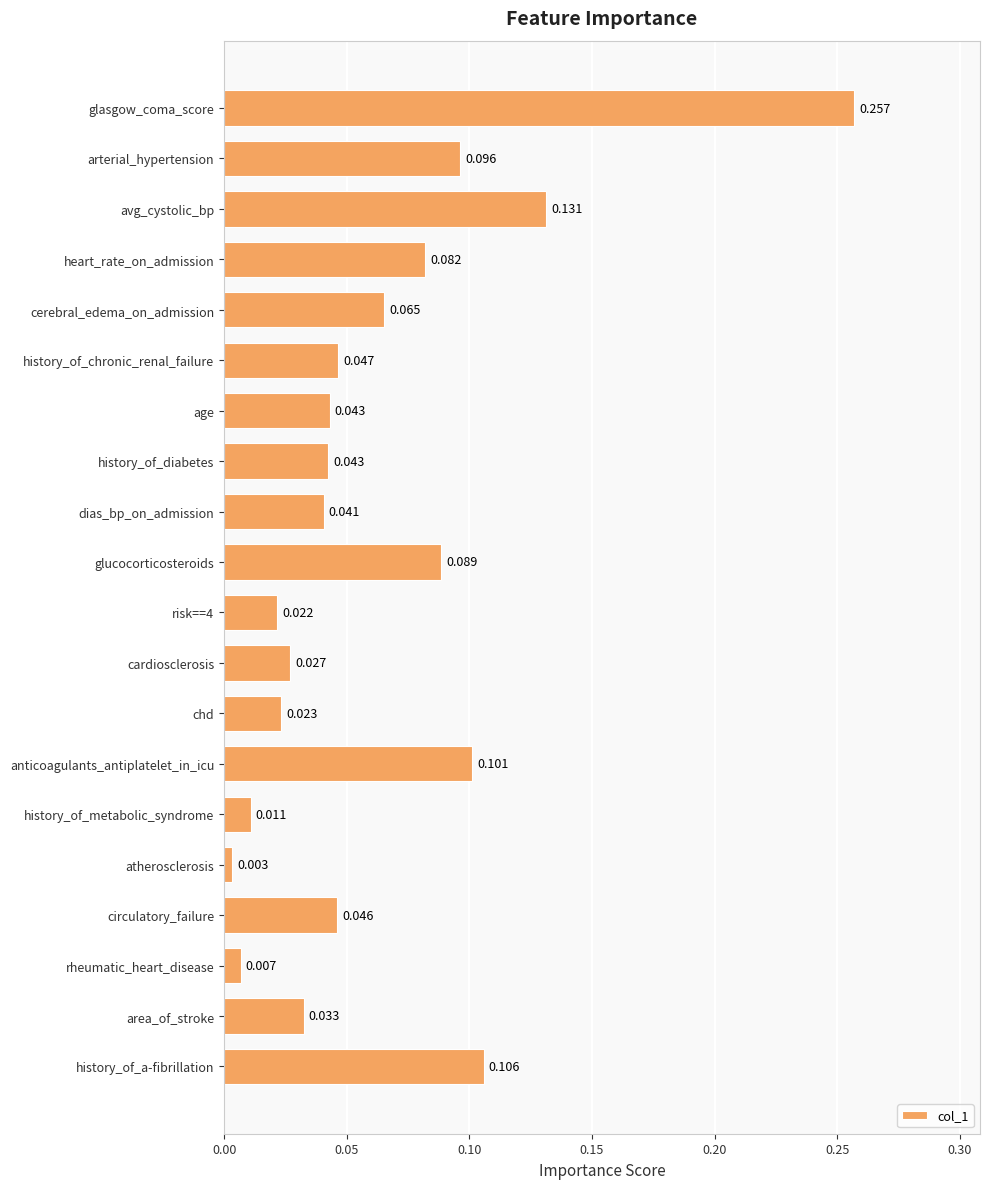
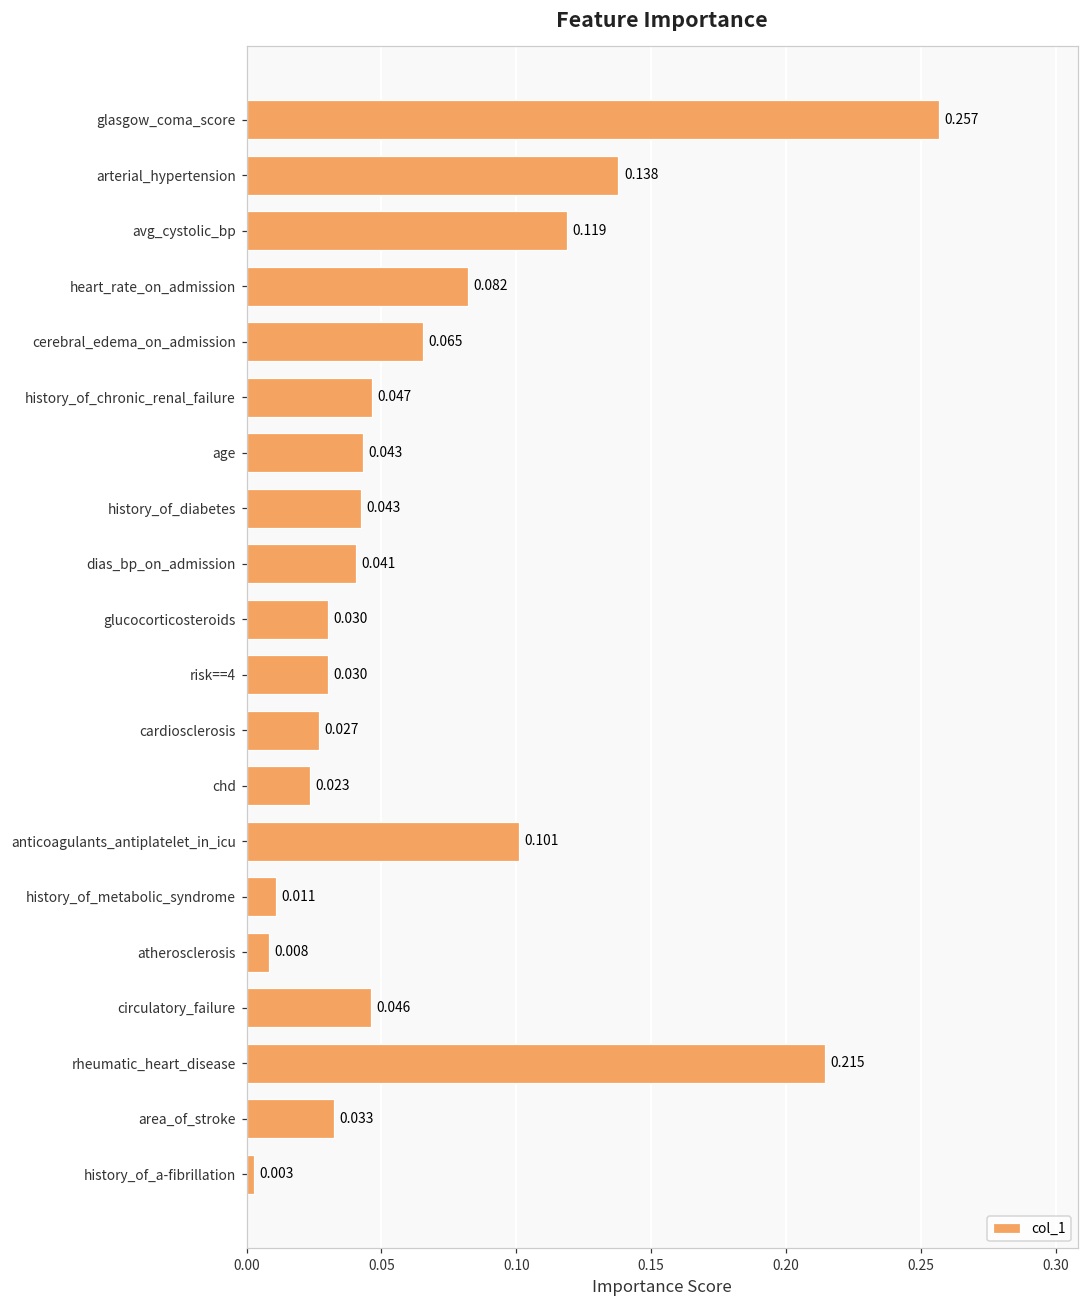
arterial_hypertension: 0.096 -> 0.138
avg_cystolic_bp: 0.131 -> 0.119
glucocorticosteroids: 0.089 -> 0.030
risk==4: 0.022 -> 0.030
atherosclerosis: 0.003 -> 0.008
rheumatic_heart_disease: 0.007 -> 0.215
history_of_a-fibrillation: 0.106 -> 0.003
